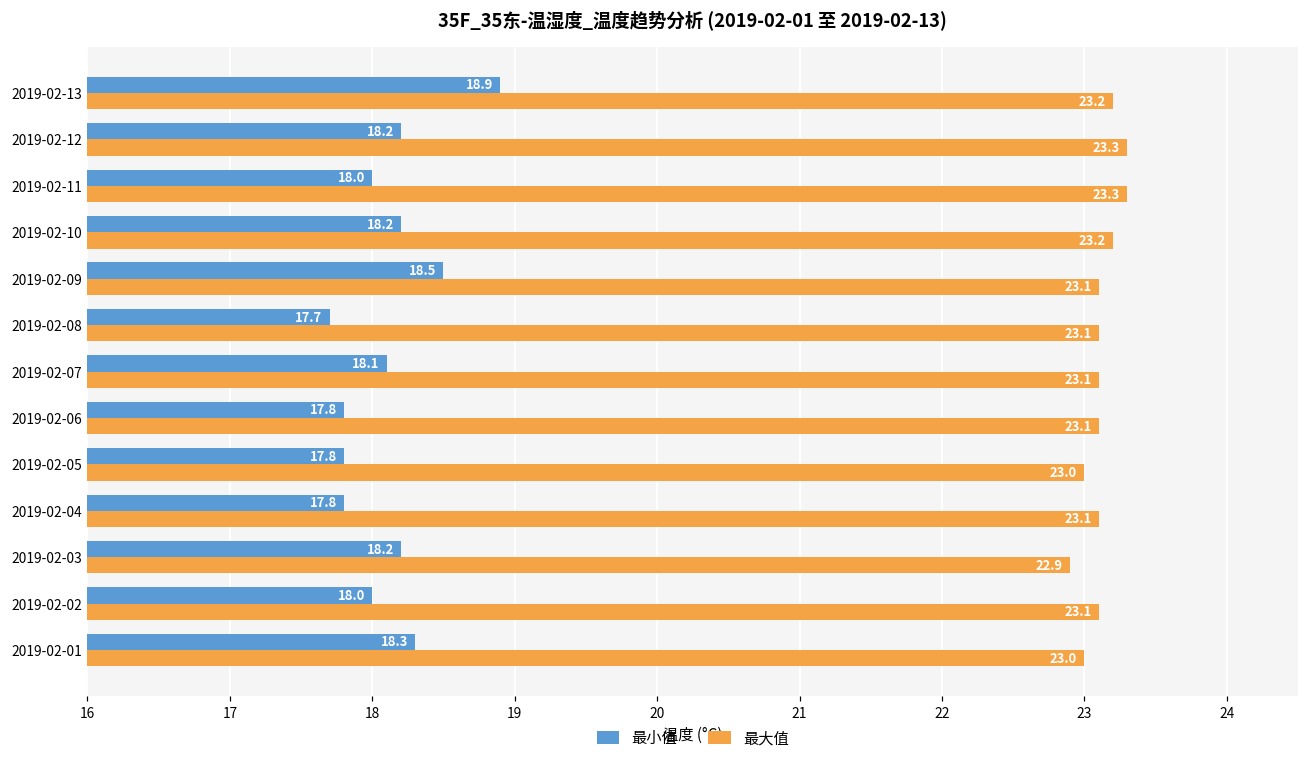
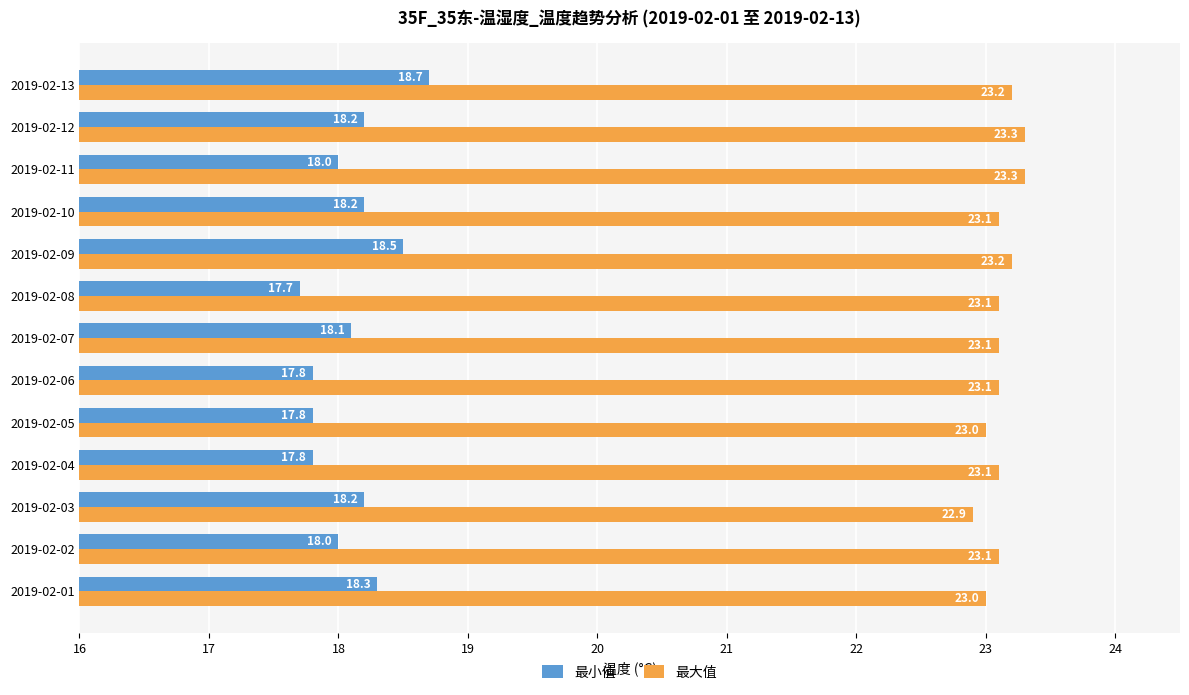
最小值, 2019-02-13: 18.9 -> 18.7
最大值, 2019-02-10: 23.2 -> 23.1
最大值, 2019-02-09: 23.1 -> 23.2
